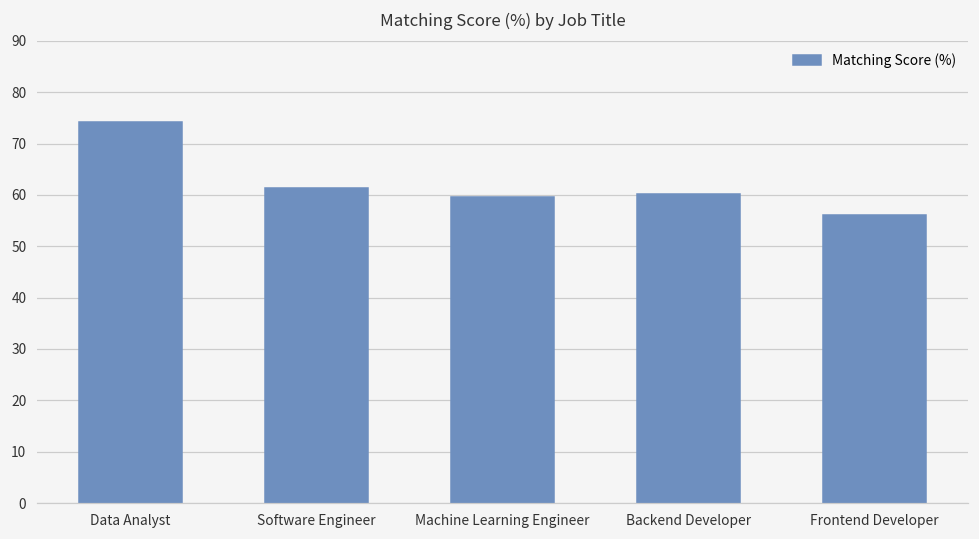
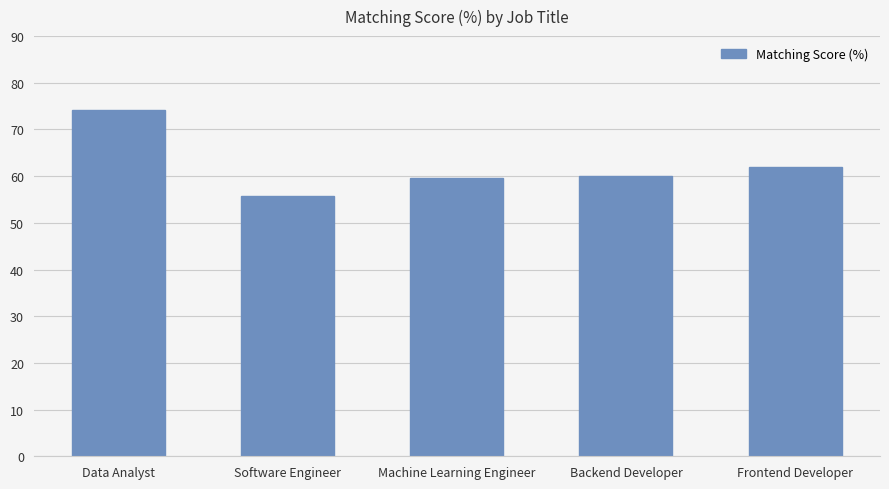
Software Engineer: 61 -> 56
Frontend Developer: 56 -> 62
